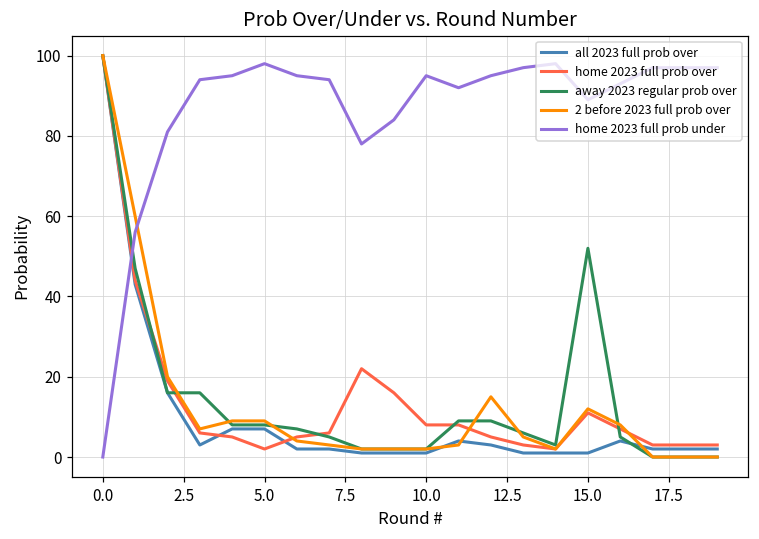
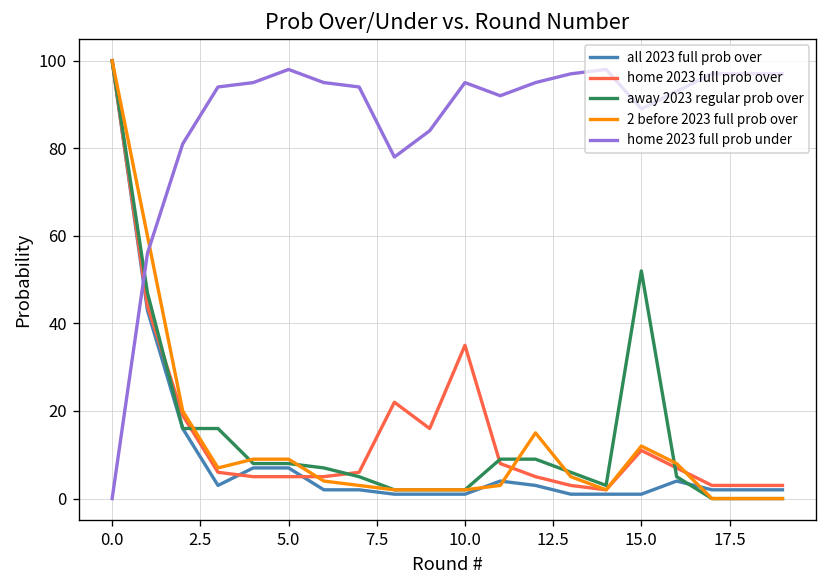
home 2023 full prob over, 5.0: 2 -> 5
home 2023 full prob over, 10.0: 8 -> 35
